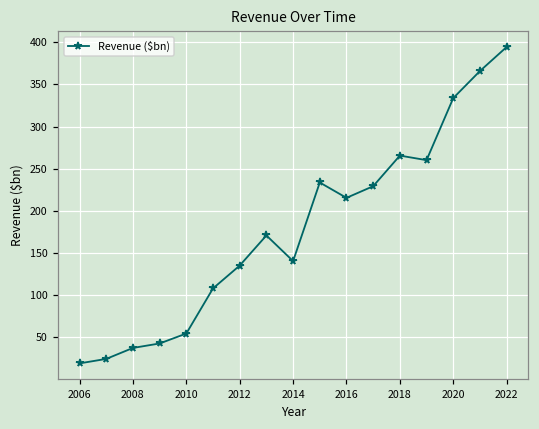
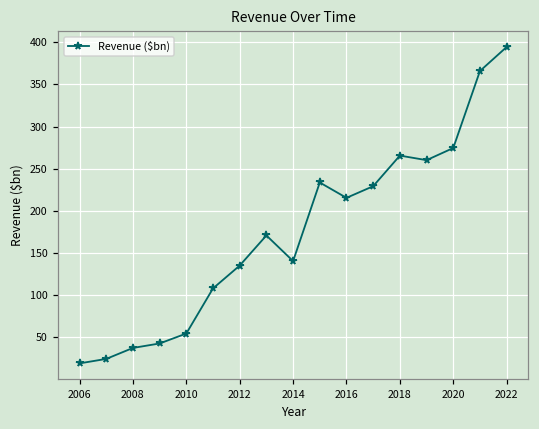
2020: 330 -> 270
